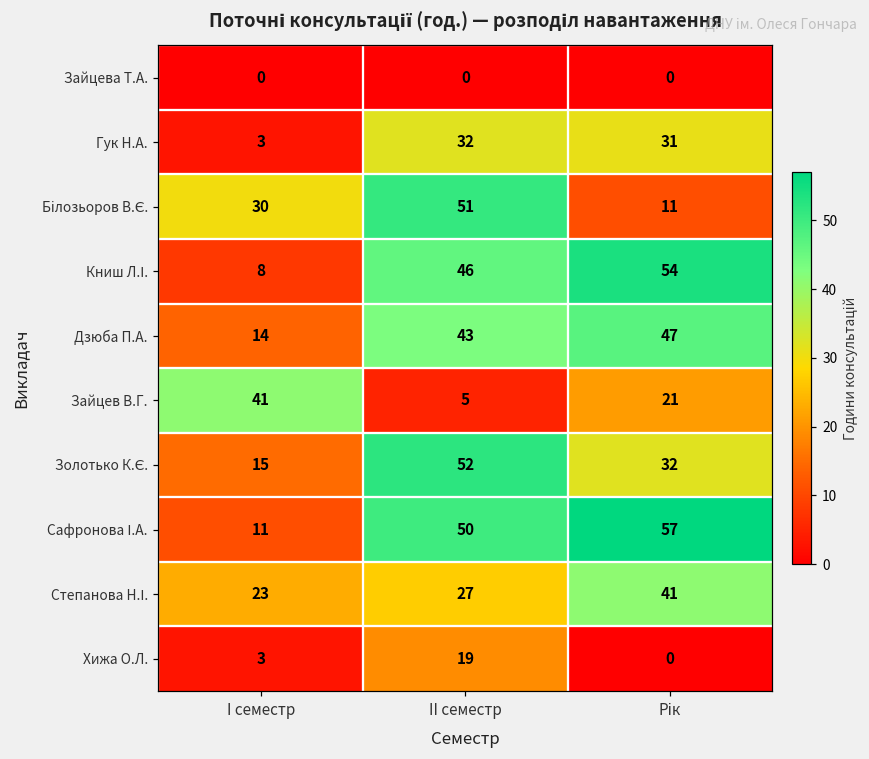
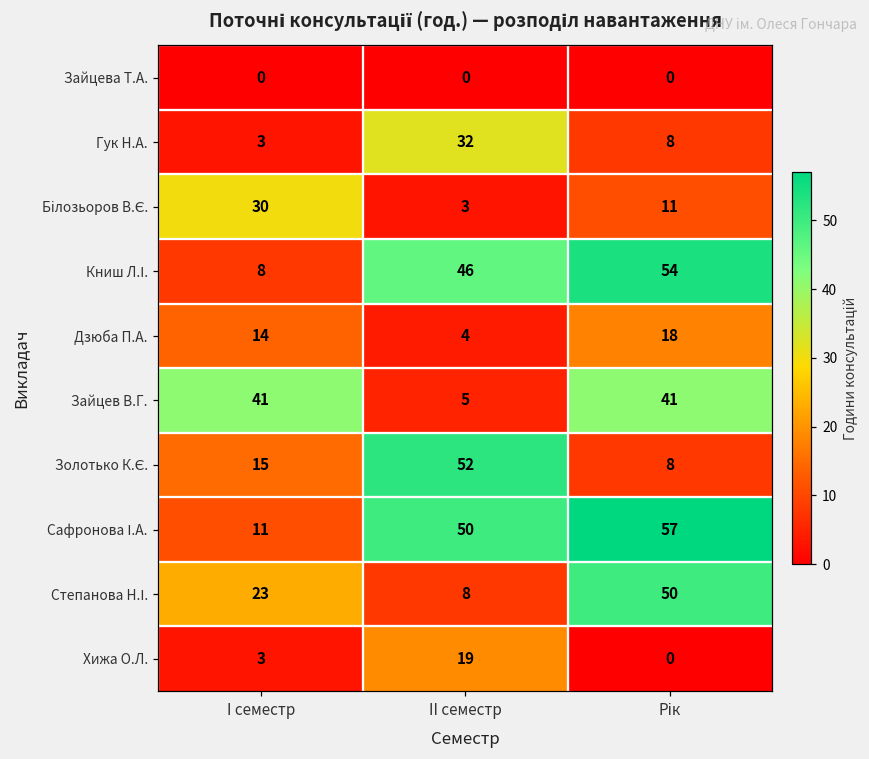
Гук Н.А., Рік: 31 -> 8
Білозьоров В.Є., II семестр: 51 -> 3
Дзюба П.А., II семестр: 43 -> 4
Дзюба П.А., Рік: 47 -> 18
Зайцев В.Г., Рік: 21 -> 41
Золотько К.Є., Рік: 32 -> 8
Степанова Н.І., II семестр: 27 -> 8
Степанова Н.І., Рік: 41 -> 50
